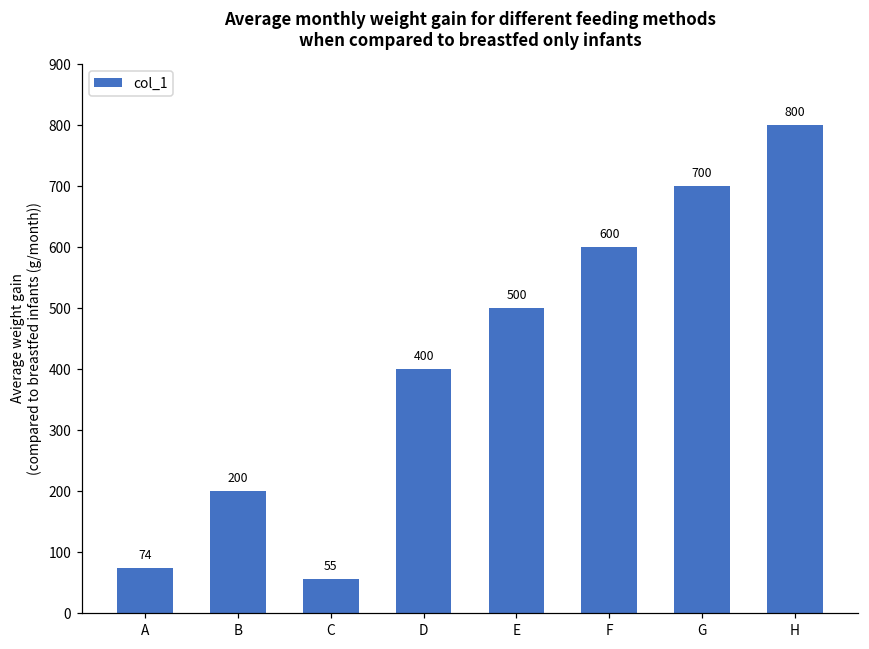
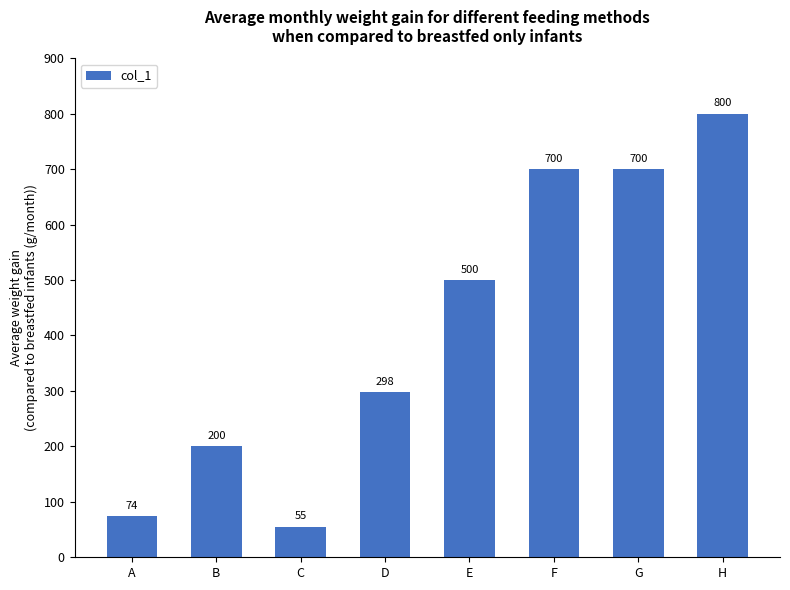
D: 400 -> 298
F: 600 -> 700
